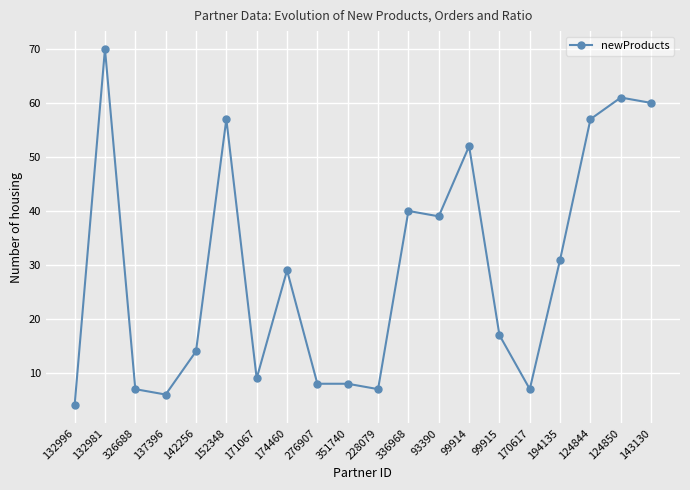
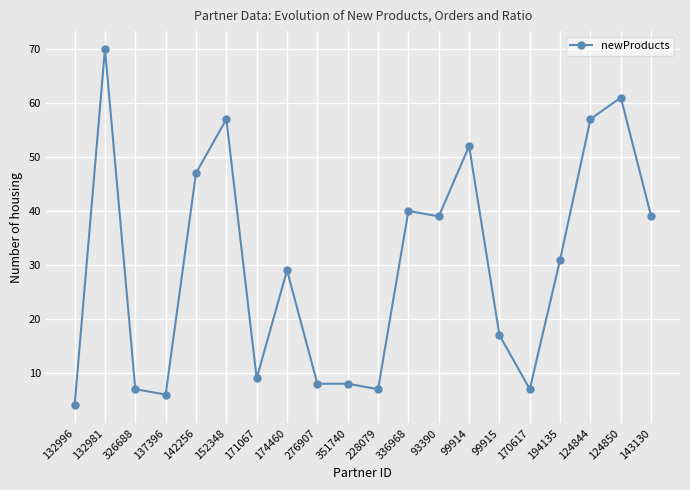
142256: 14 -> 47
143130: 60 -> 39
